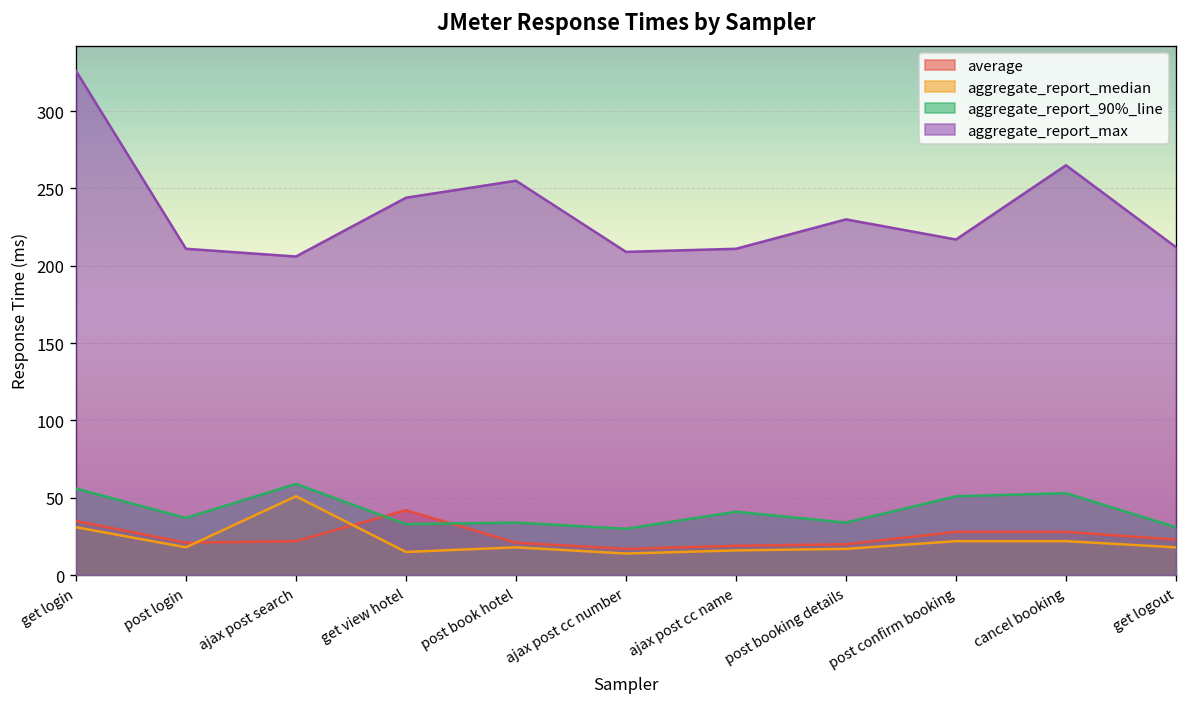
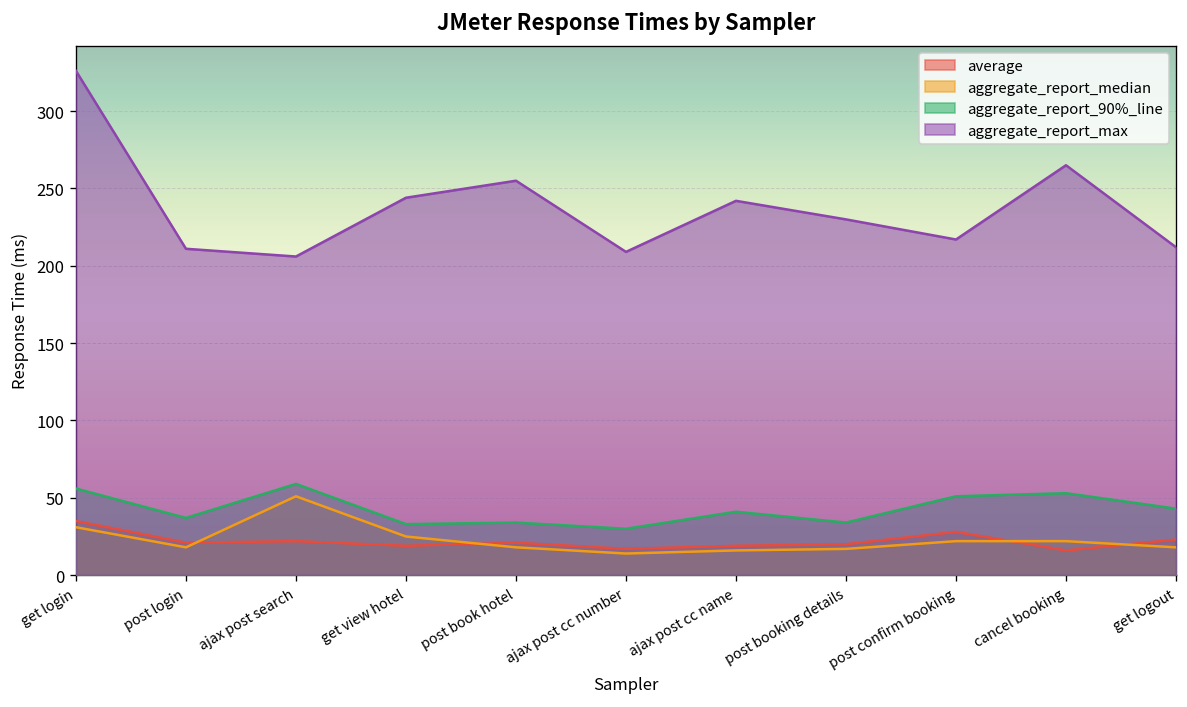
average, get view hotel: 42 -> 19
aggregate_report_median, get view hotel: 15 -> 25
aggregate_report_max, ajax post cc name: 211 -> 242
average, cancel booking: 28 -> 16
aggregate_report_90%_line, get logout: 31 -> 43
